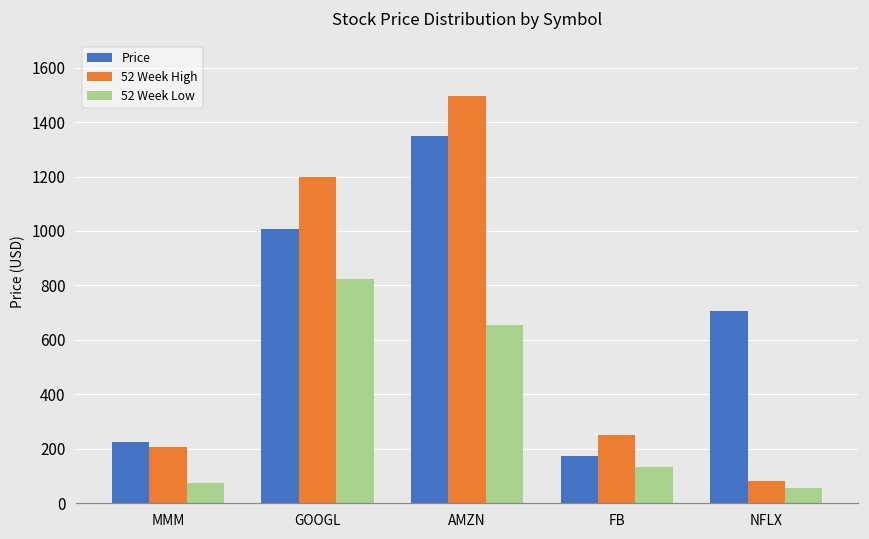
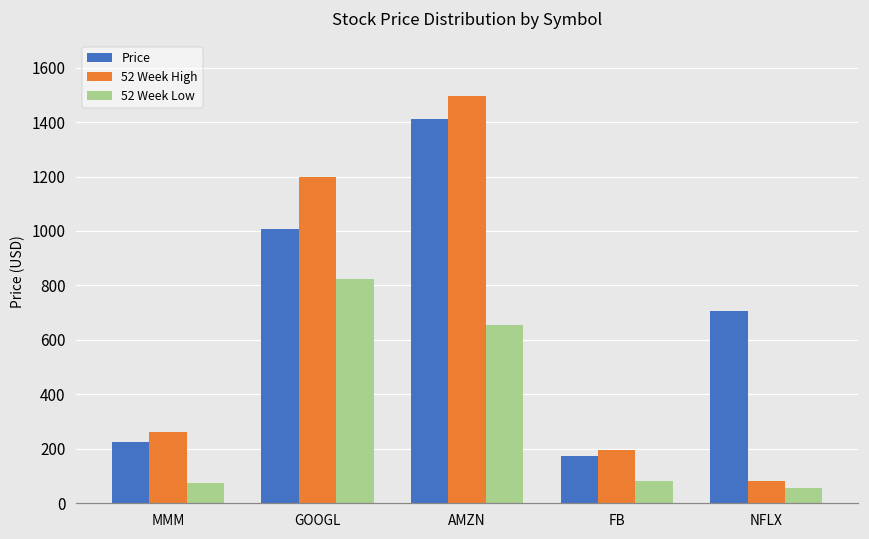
52 Week High, MMM: 210 -> 260
Price, AMZN: 1350 -> 1410
52 Week High, FB: 250 -> 200
52 Week Low, FB: 130 -> 80
